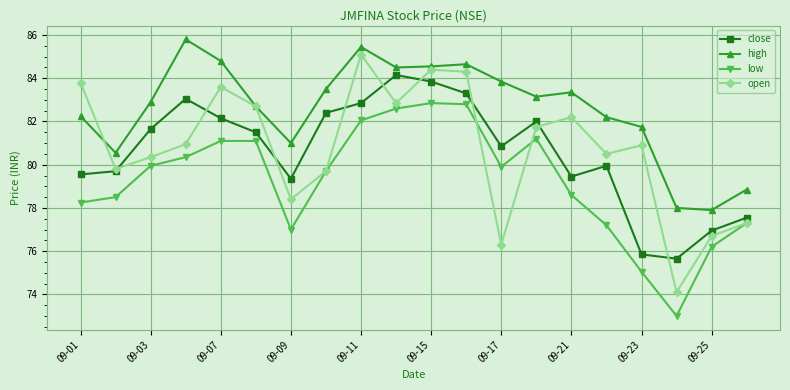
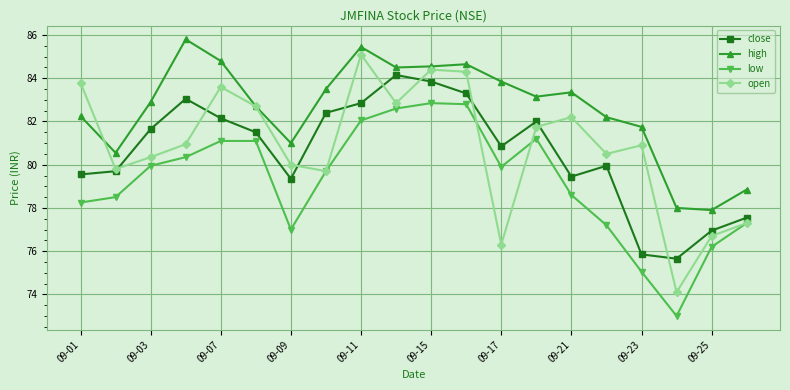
open, 09-09: 78.4 -> 80.0
